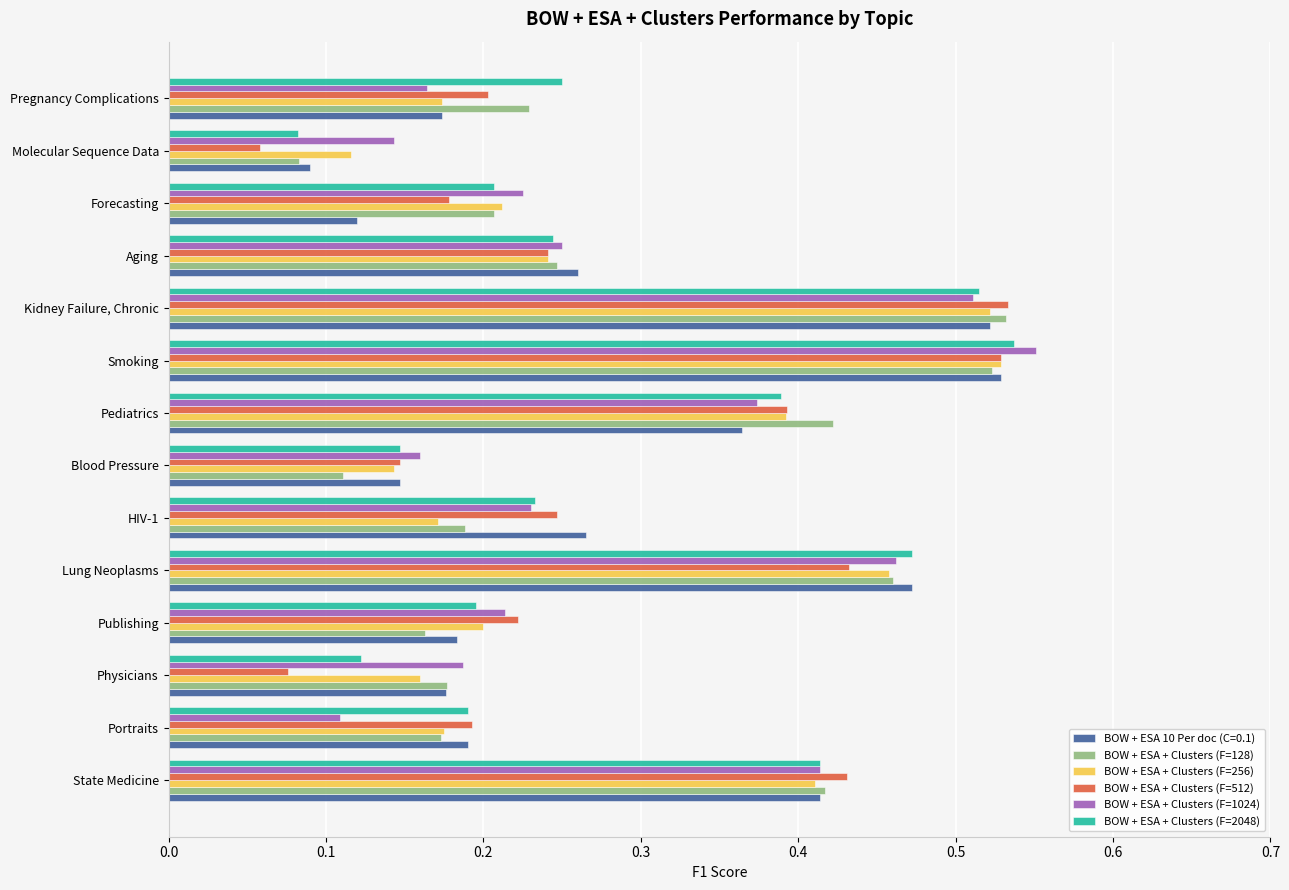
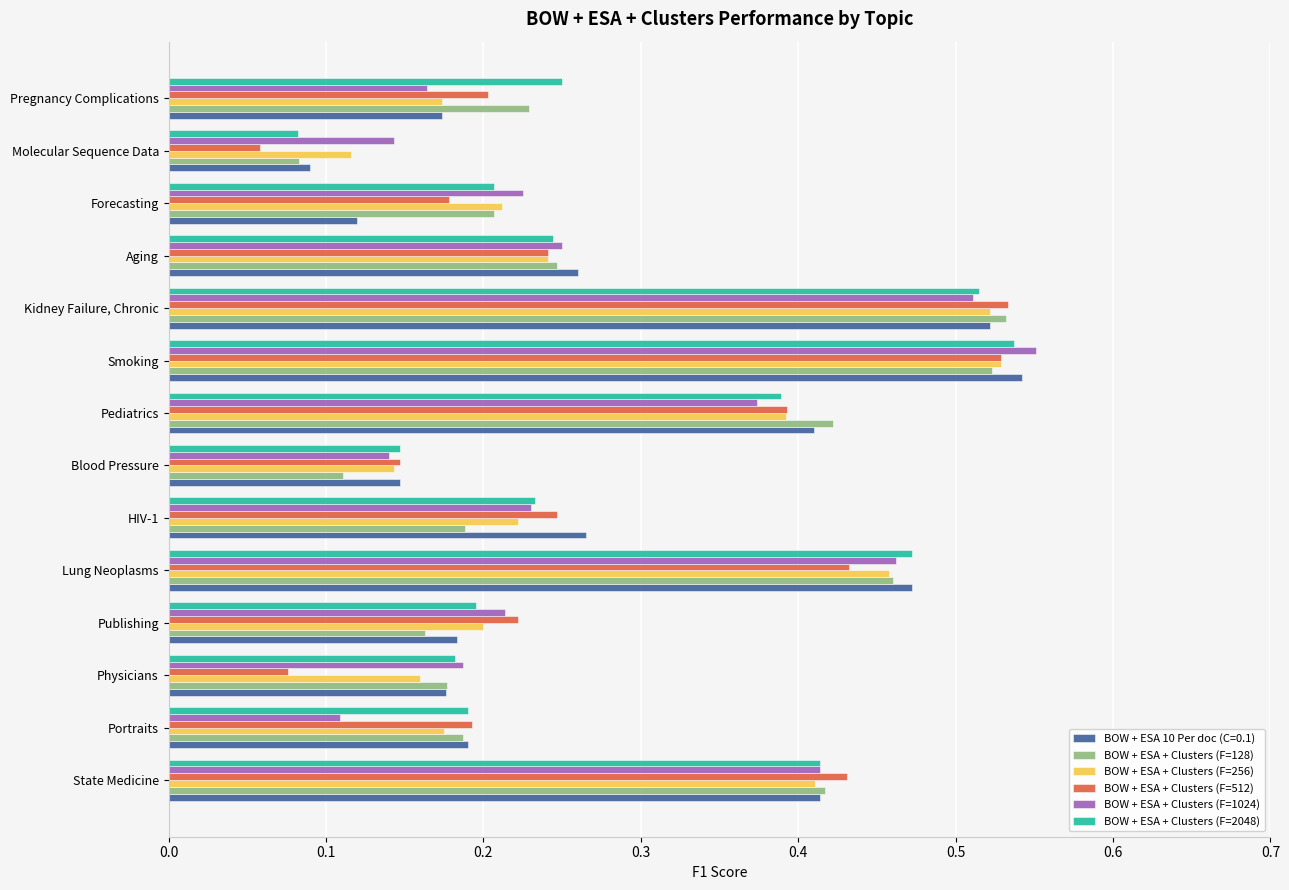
BOW + ESA 10 Per doc (C=0.1), Smoking: 0.529 -> 0.542
BOW + ESA 10 Per doc (C=0.1), Pediatrics: 0.364 -> 0.410
BOW + ESA + Clusters (F=1024), Blood Pressure: 0.16 -> 0.14
BOW + ESA + Clusters (F=256), HIV-1: 0.171 -> 0.222
BOW + ESA + Clusters (F=2048), Physicians: 0.122 -> 0.182
BOW + ESA + Clusters (F=128), Portraits: 0.173 -> 0.187
